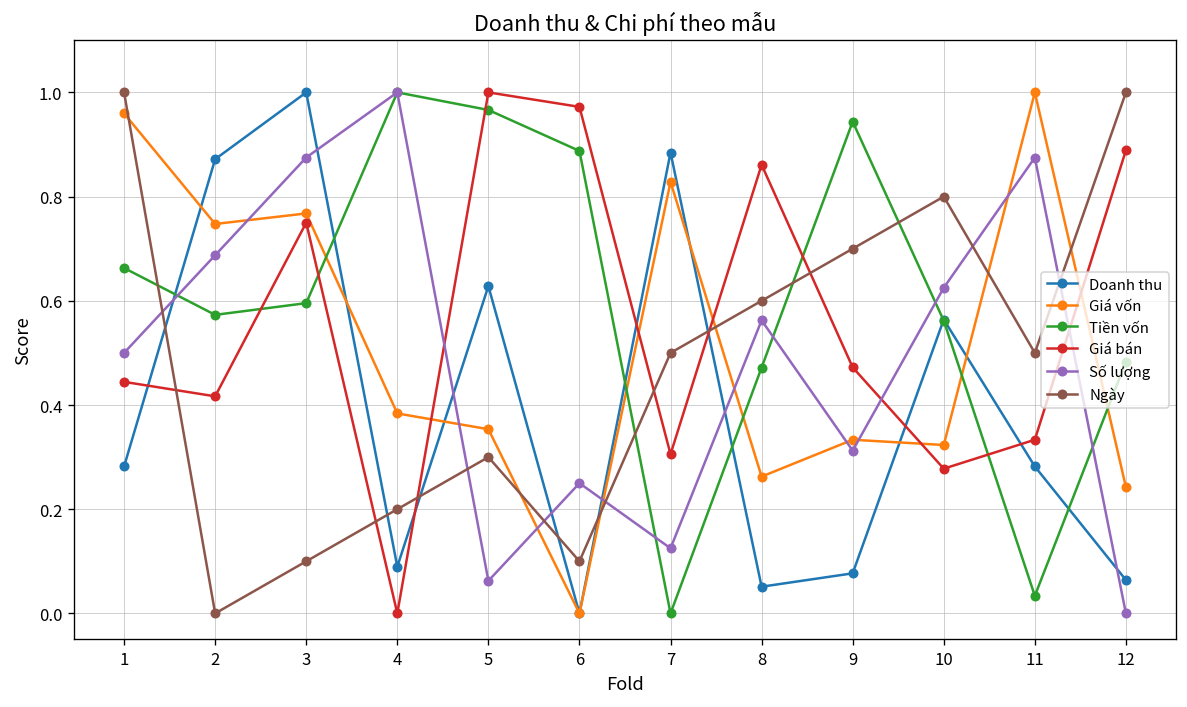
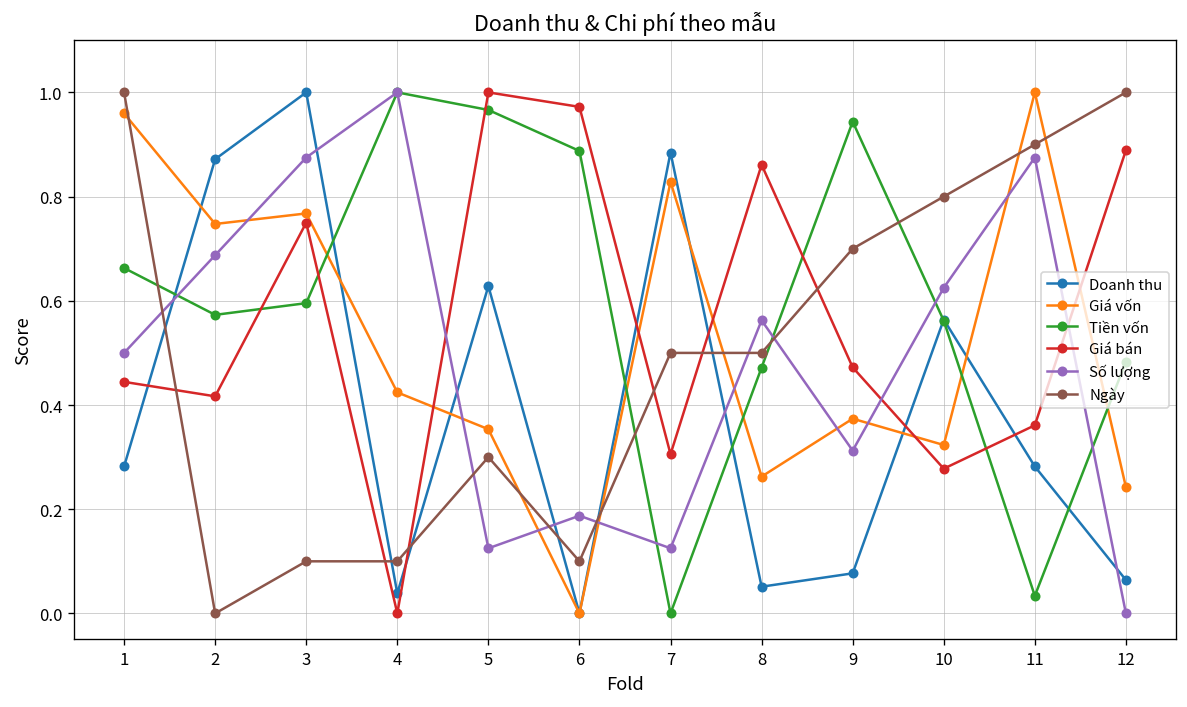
Doanh thu, 4: 0.09 -> 0.04
Giá vốn, 4: 0.38 -> 0.42
Ngày, 4: 0.20 -> 0.10
Số lượng, 5: 0.06 -> 0.13
Số lượng, 6: 0.25 -> 0.19
Ngày, 8: 0.60 -> 0.50
Giá vốn, 9: 0.33 -> 0.37
Giá bán, 11: 0.33 -> 0.36
Ngày, 11: 0.50 -> 0.90
